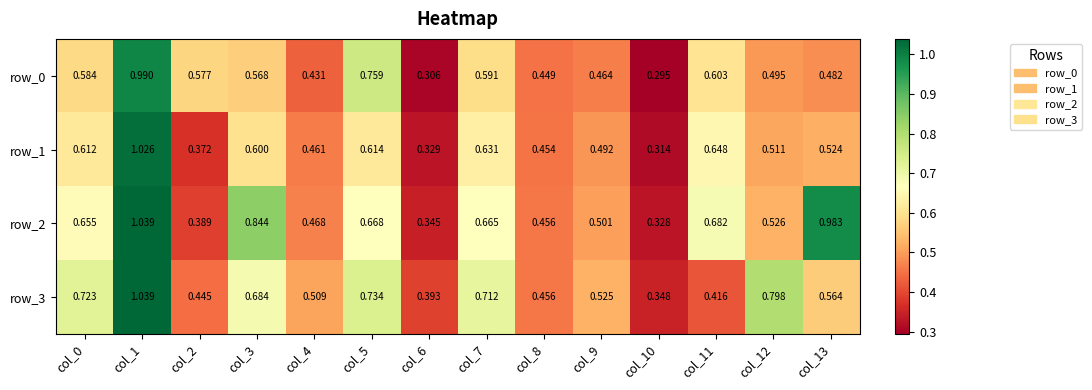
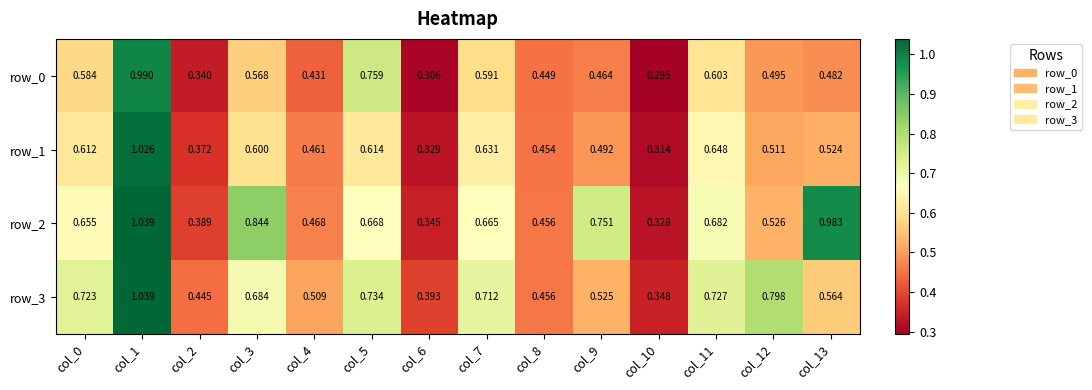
row_0, col_2: 0.577 -> 0.340
row_2, col_9: 0.501 -> 0.751
row_3, col_11: 0.416 -> 0.727
